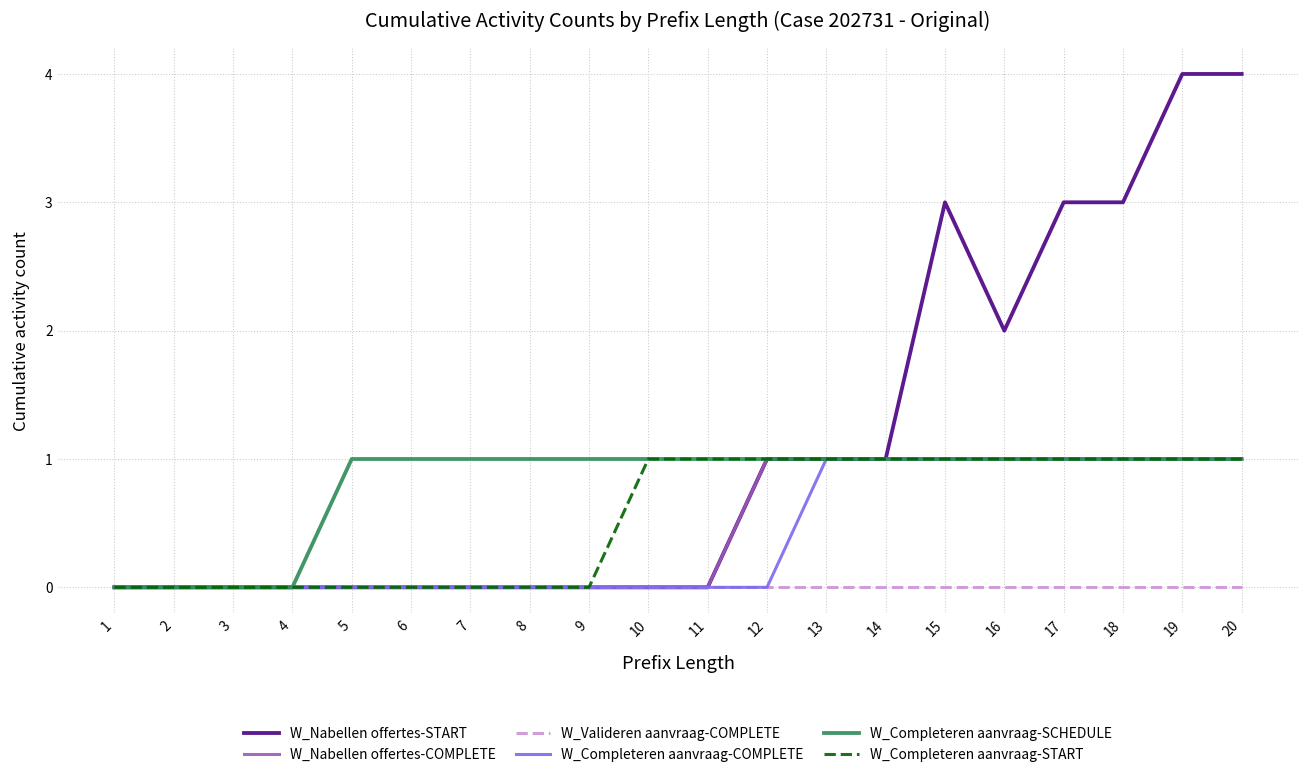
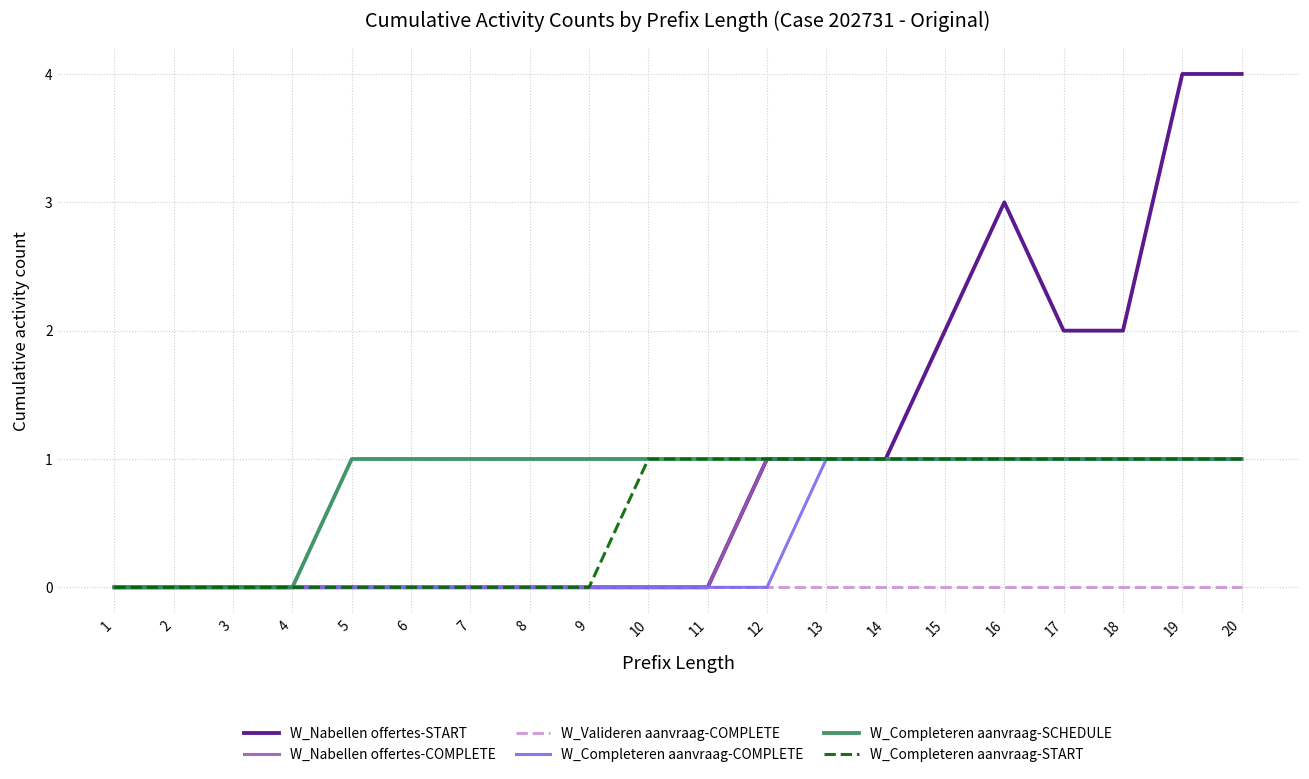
W_Nabellen offertes-START, 15: 3 -> 2
W_Nabellen offertes-START, 16: 2 -> 3
W_Nabellen offertes-START, 17: 3 -> 2
W_Nabellen offertes-START, 18: 3 -> 2
